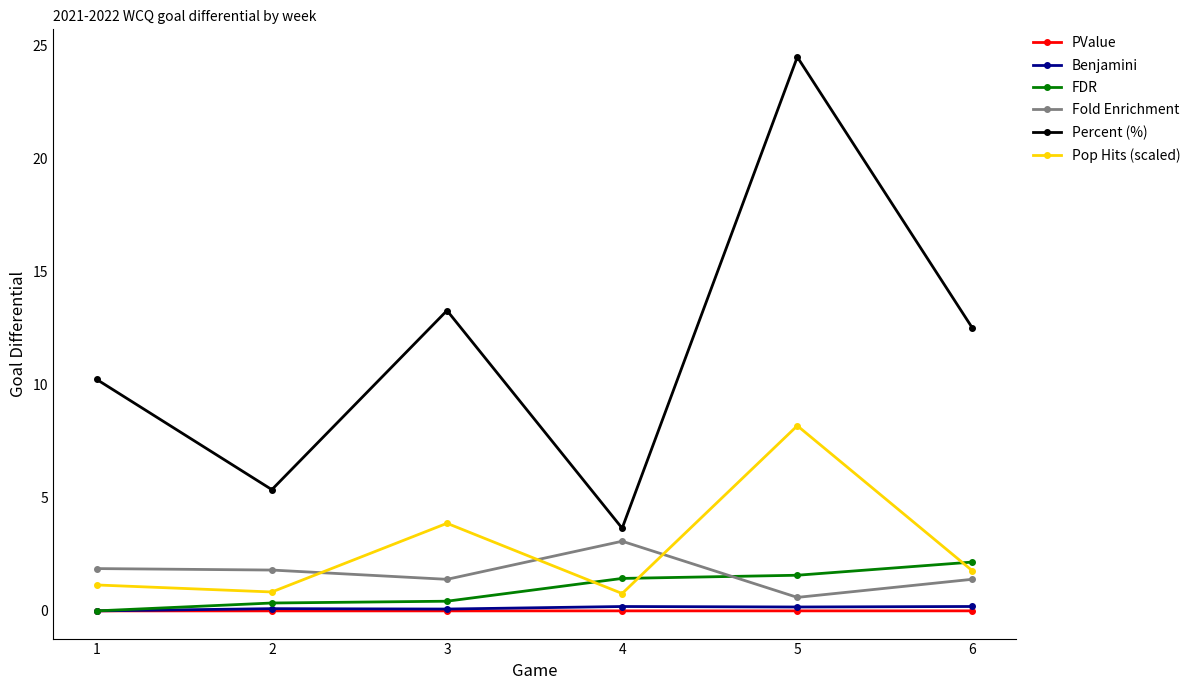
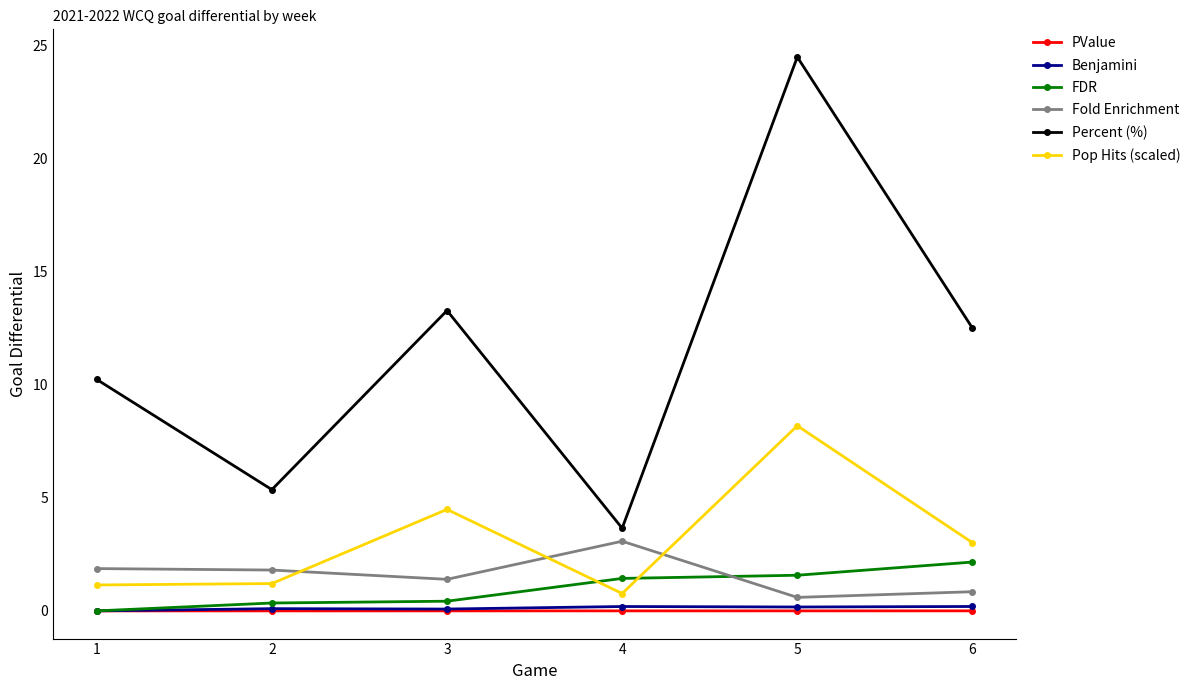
Pop Hits (scaled), 2: 0.8 -> 1.2
Pop Hits (scaled), 3: 3.9 -> 4.5
Fold Enrichment, 6: 1.4 -> 0.8
Pop Hits (scaled), 6: 1.8 -> 3.0
